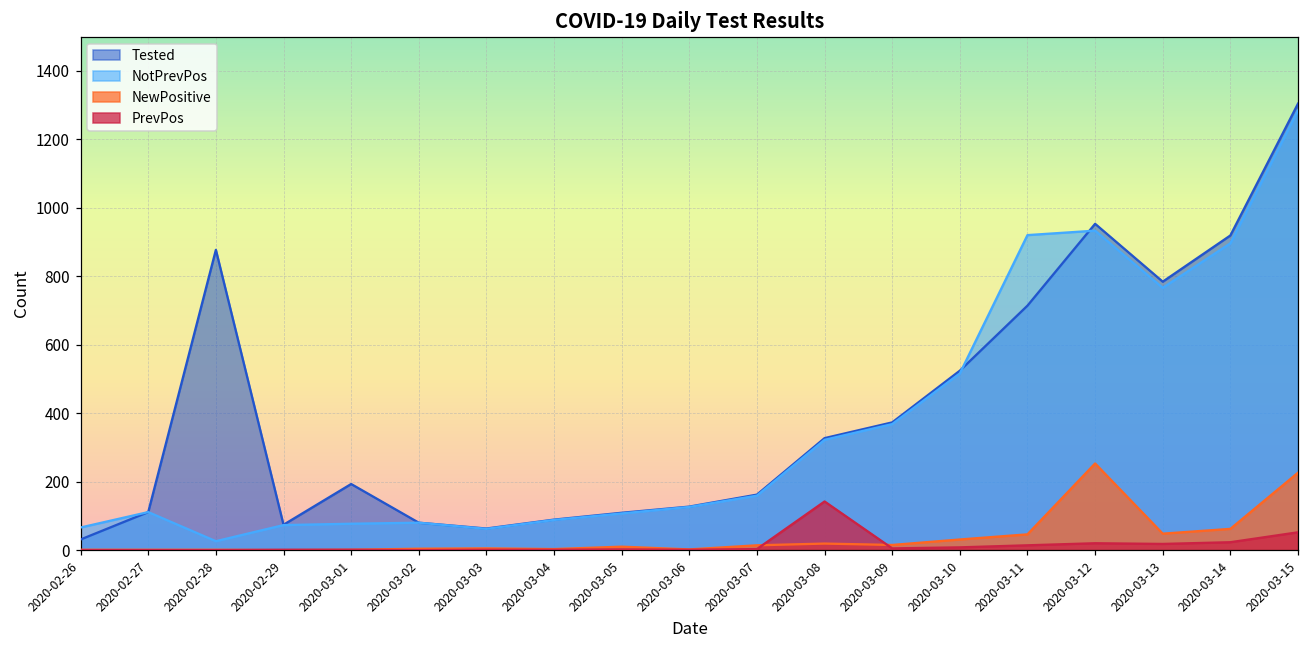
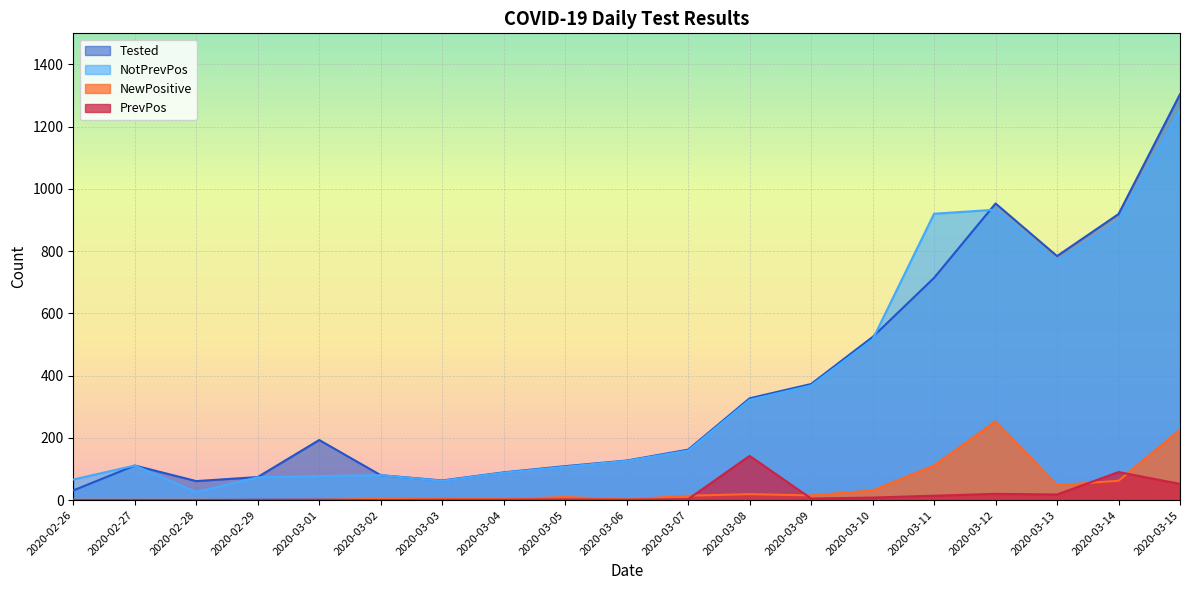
Tested, 2020-02-28: 880 -> 60
NewPositive, 2020-03-11: 50 -> 110
PrevPos, 2020-03-14: 20 -> 90
NotPrevPos, 2020-03-15: 1280 -> 1250
